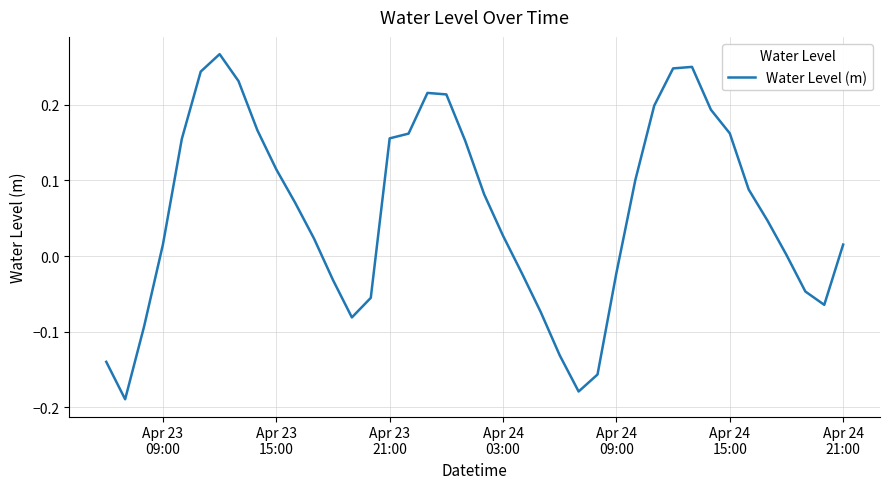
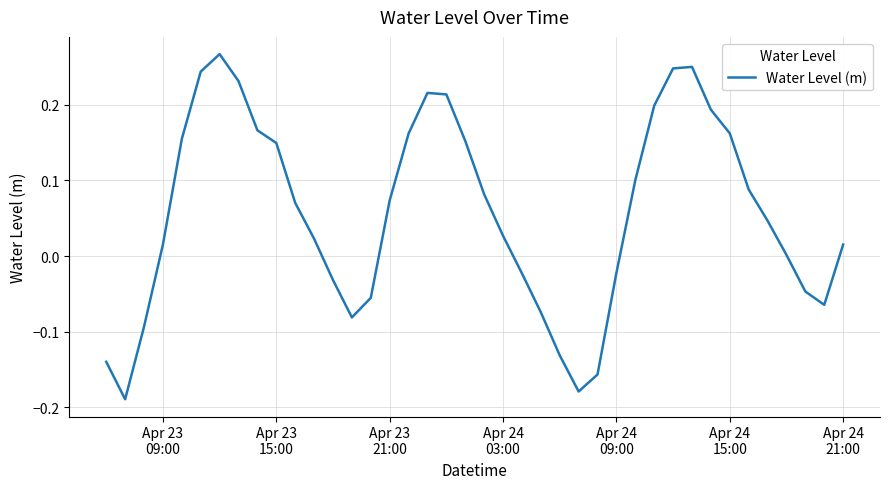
Apr 23 15:00: 0.11 -> 0.15
Apr 23 21:00: 0.16 -> 0.07
